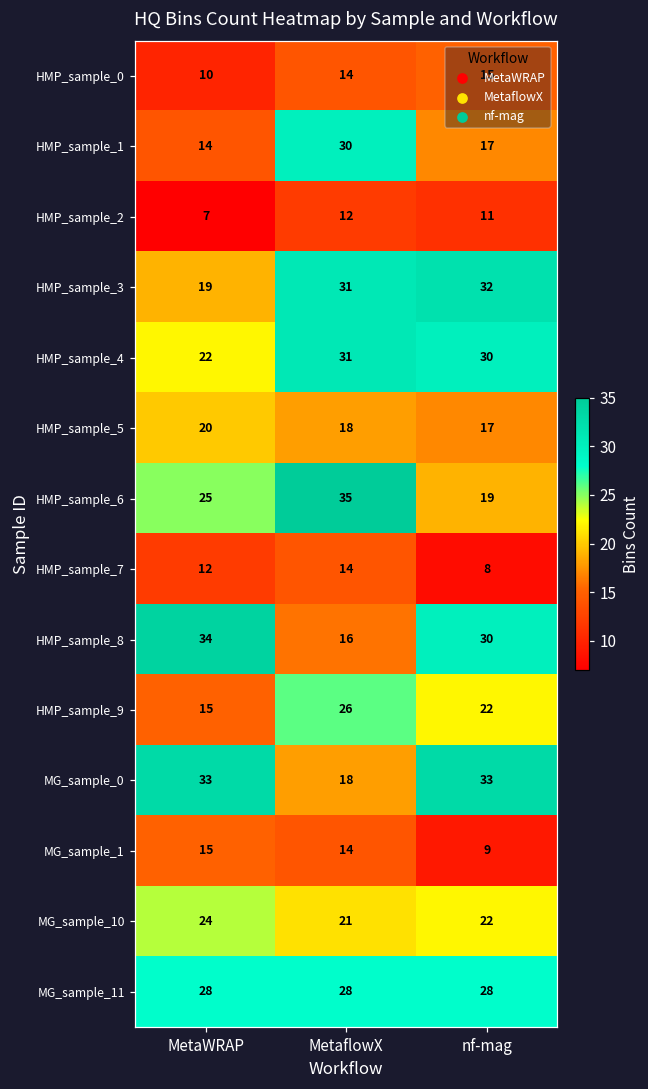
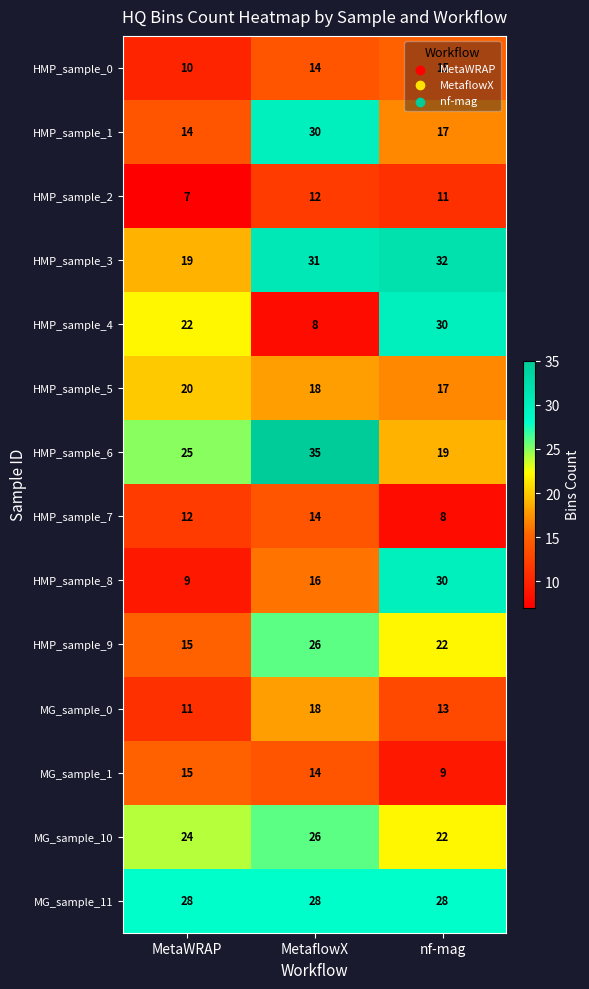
HMP_sample_4, MetaflowX: 31 -> 8
HMP_sample_8, MetaWRAP: 34 -> 9
MG_sample_0, MetaWRAP: 33 -> 11
MG_sample_0, nf-mag: 33 -> 13
MG_sample_10, MetaflowX: 21 -> 26
